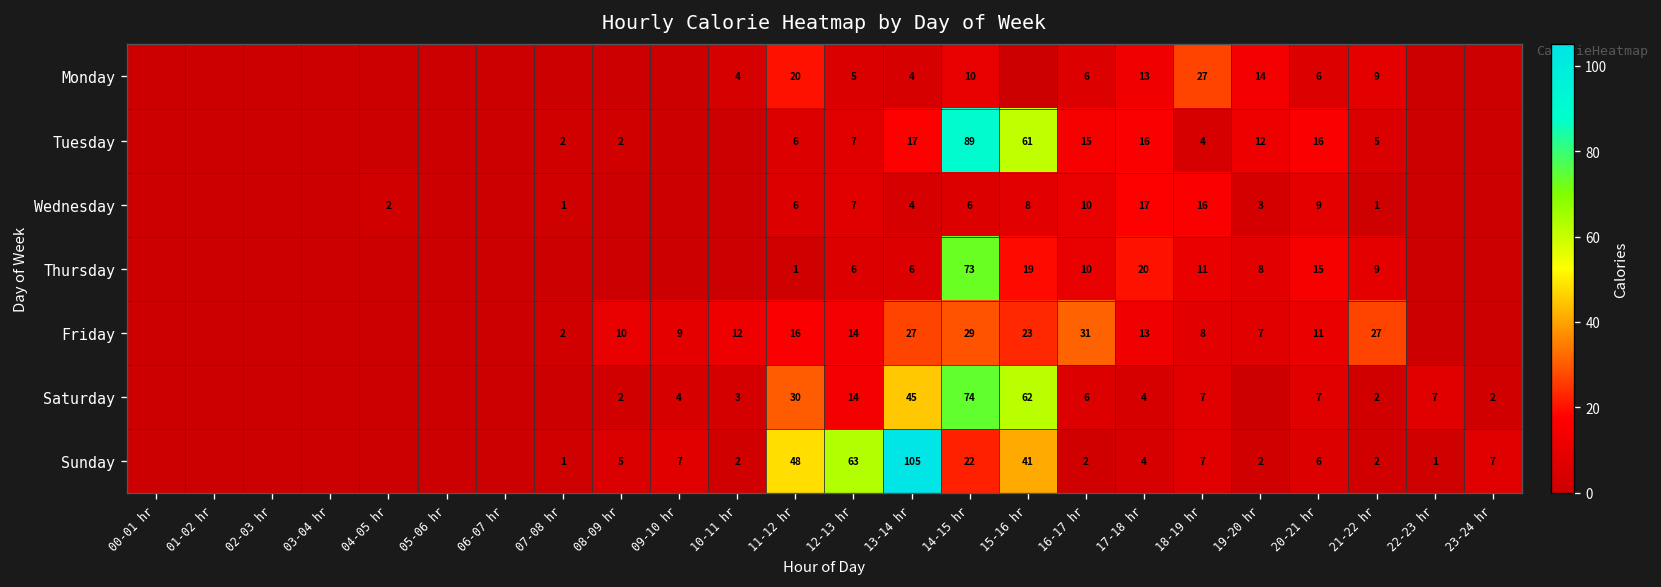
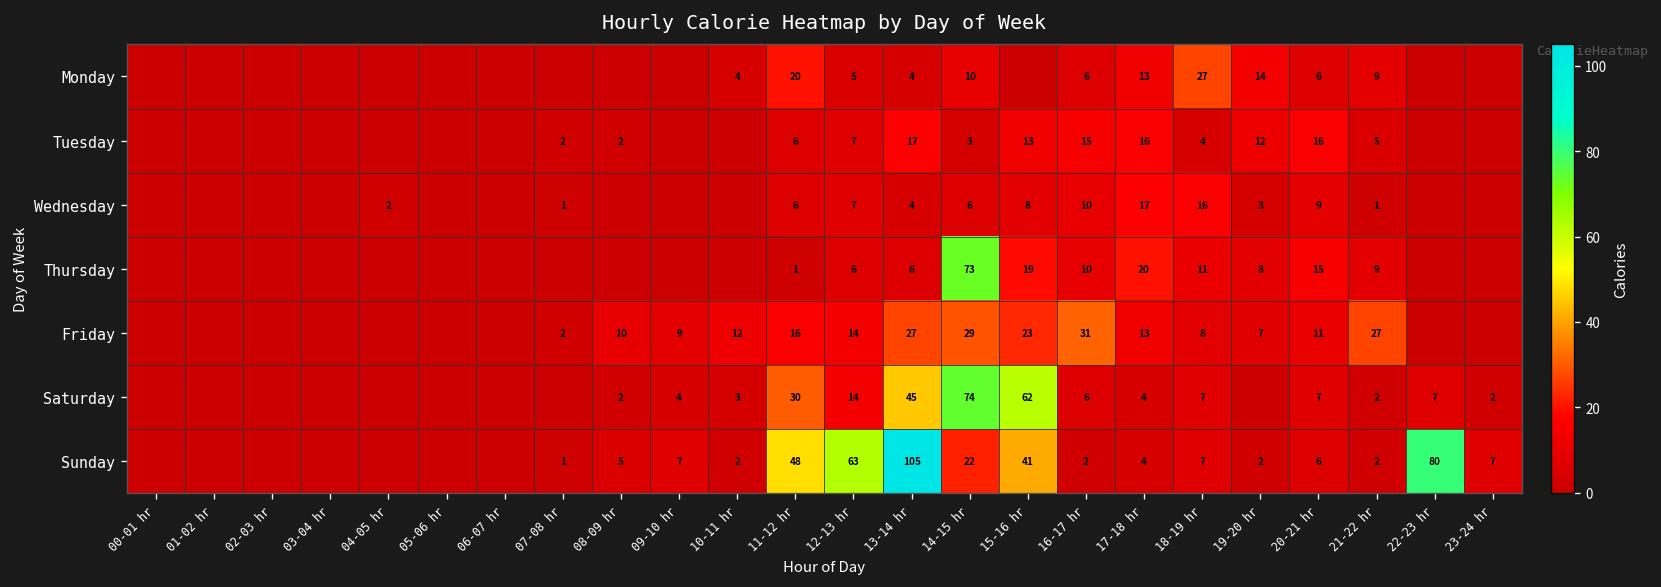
Tuesday, 14-15 hr: 89 -> 3
Tuesday, 15-16 hr: 61 -> 13
Sunday, 22-23 hr: 1 -> 80
